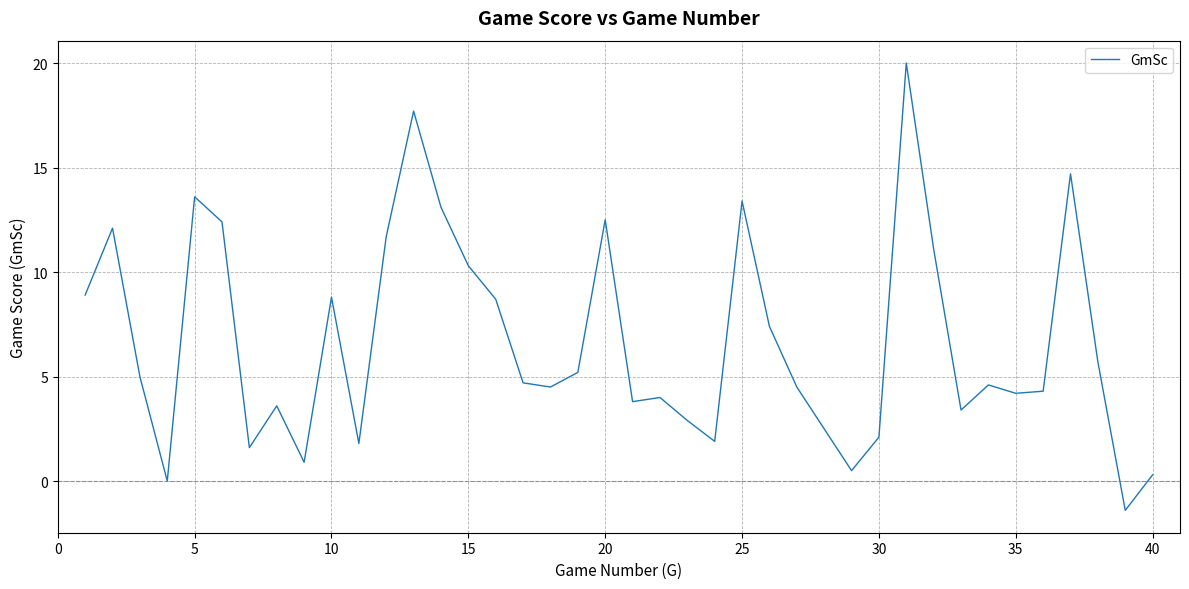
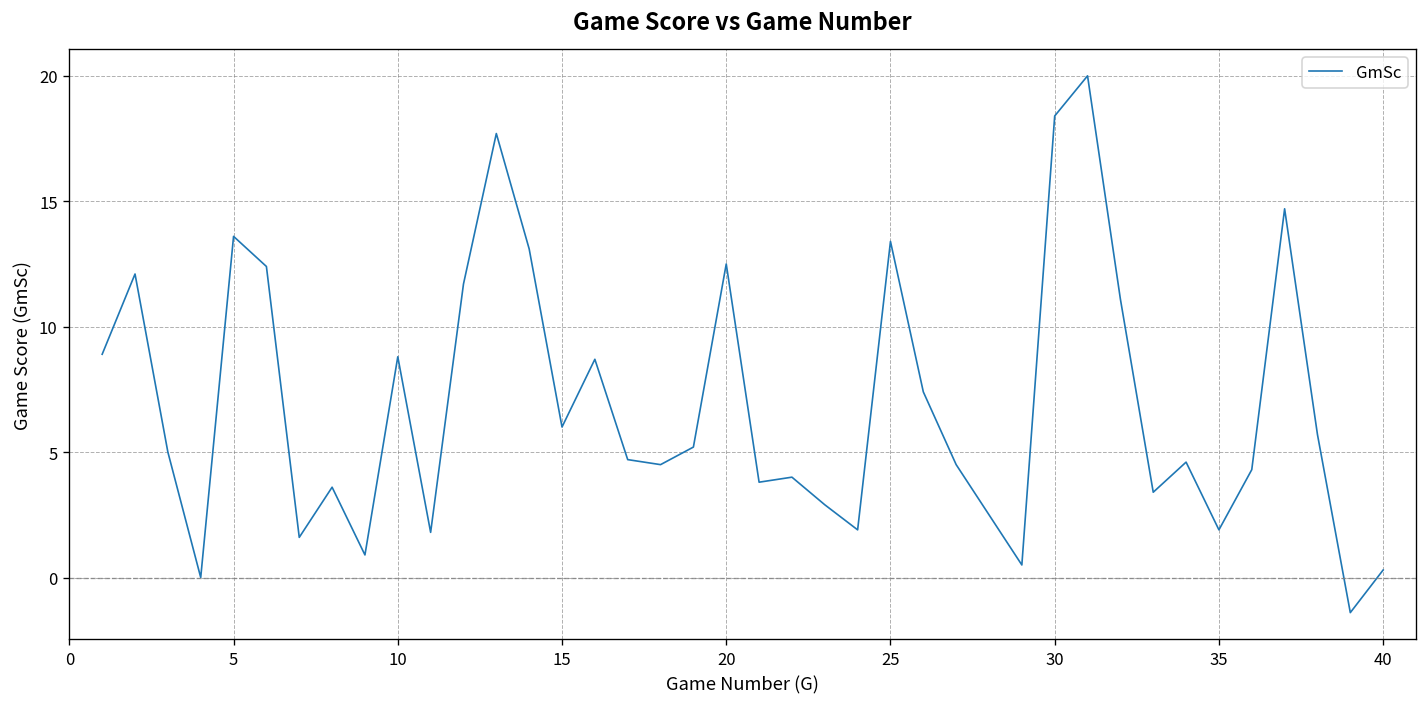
15: 10.3 -> 6.0
30: 2.1 -> 18.4
35: 4.2 -> 1.9
